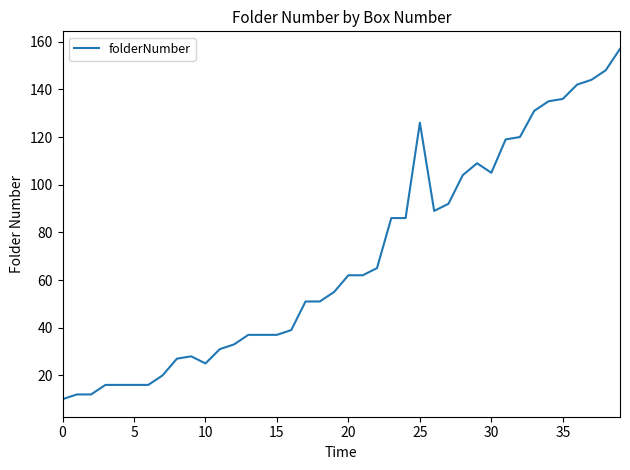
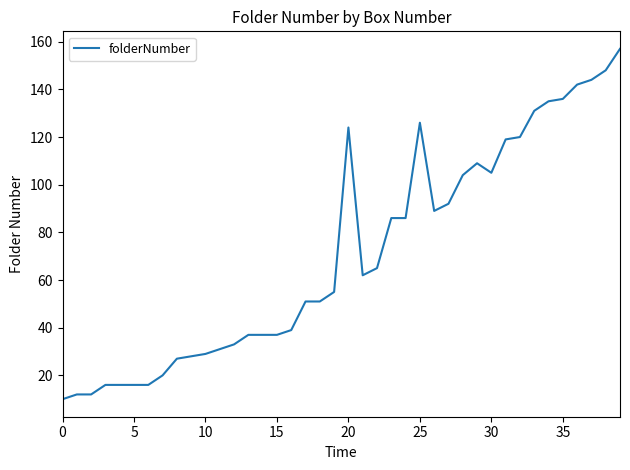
10: 25 -> 29
20: 62 -> 124
